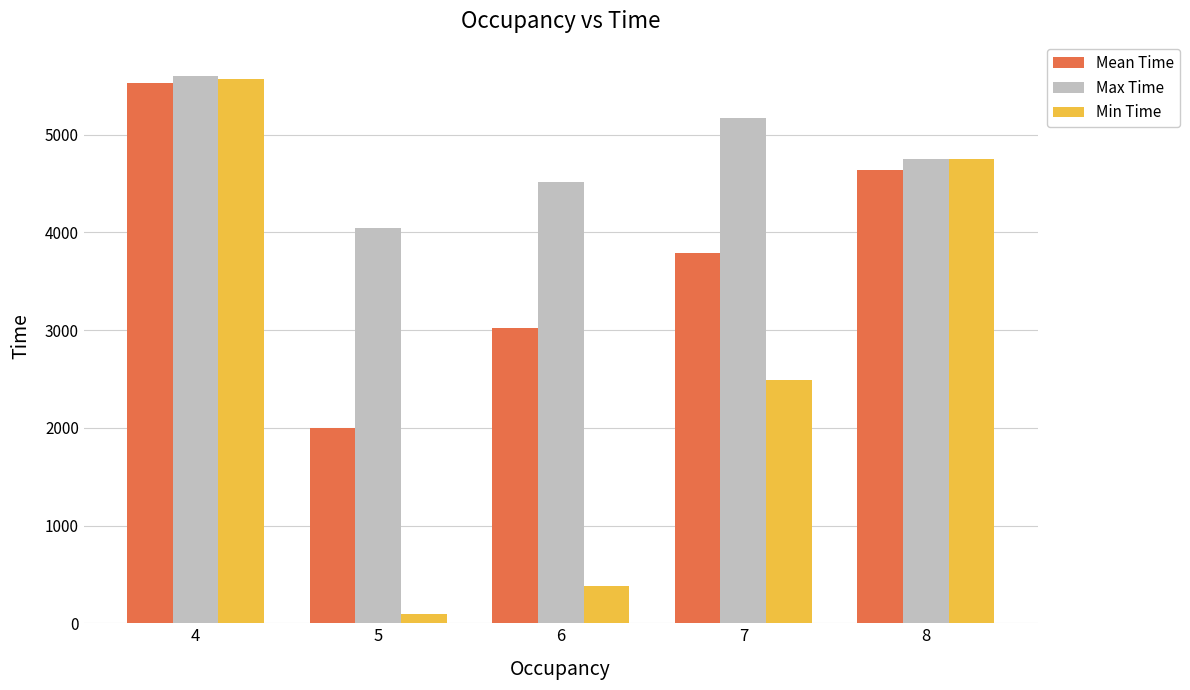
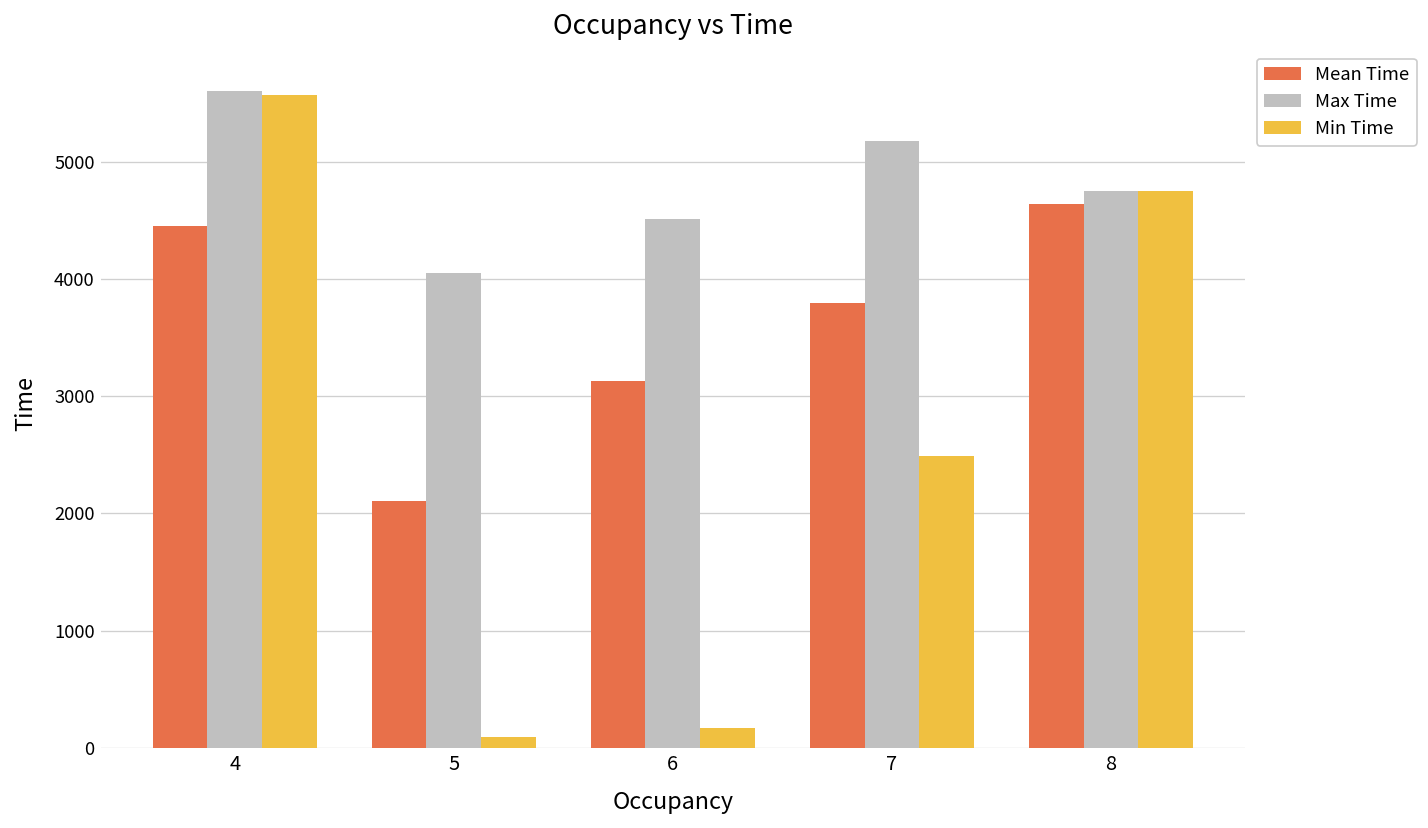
Mean Time, 4: 5500 -> 4500
Mean Time, 5: 2000 -> 2100
Mean Time, 6: 3000 -> 3100
Min Time, 6: 400 -> 200
